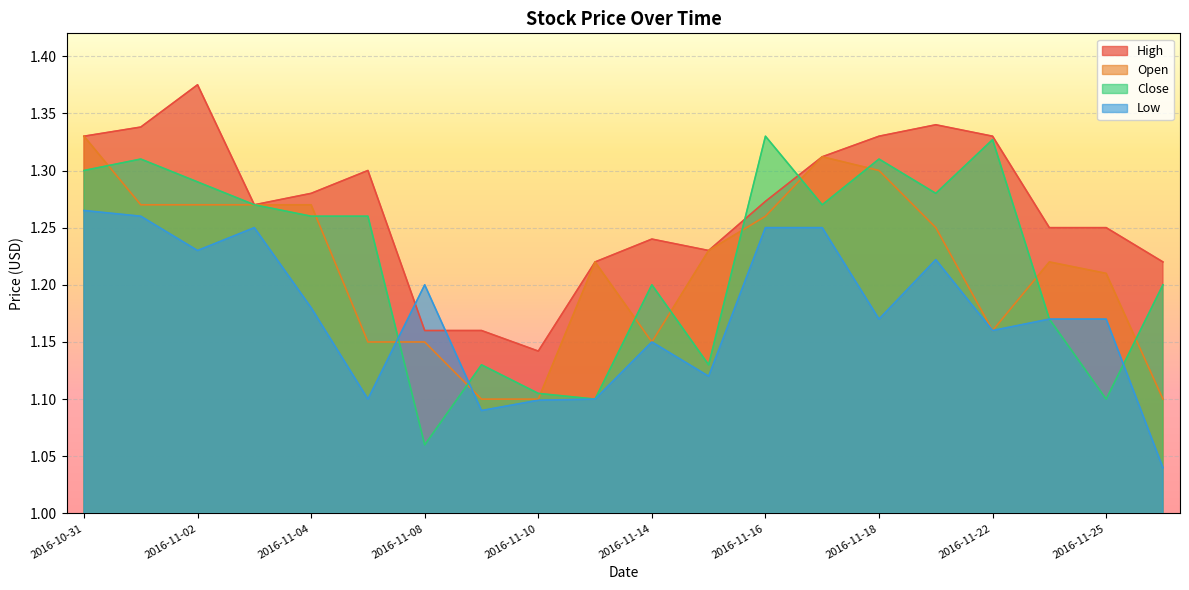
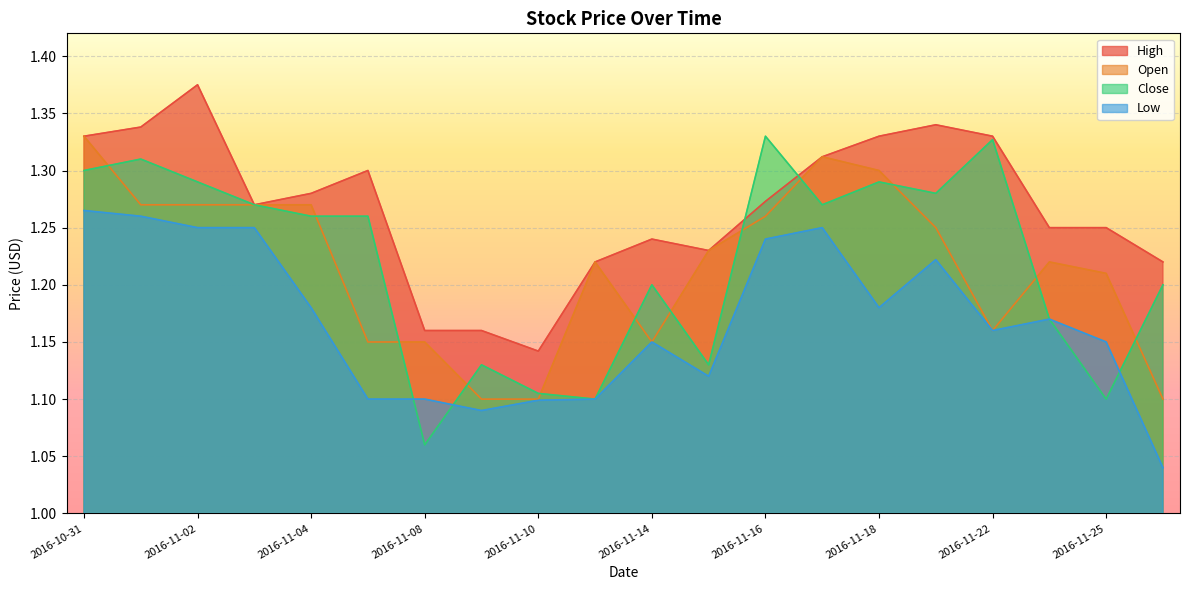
Low, 2016-11-02: 1.23 -> 1.25
Low, 2016-11-08: 1.2 -> 1.1
Low, 2016-11-16: 1.25 -> 1.24
Close, 2016-11-18: 1.31 -> 1.29
Low, 2016-11-18: 1.17 -> 1.18
Low, 2016-11-25: 1.17 -> 1.15
